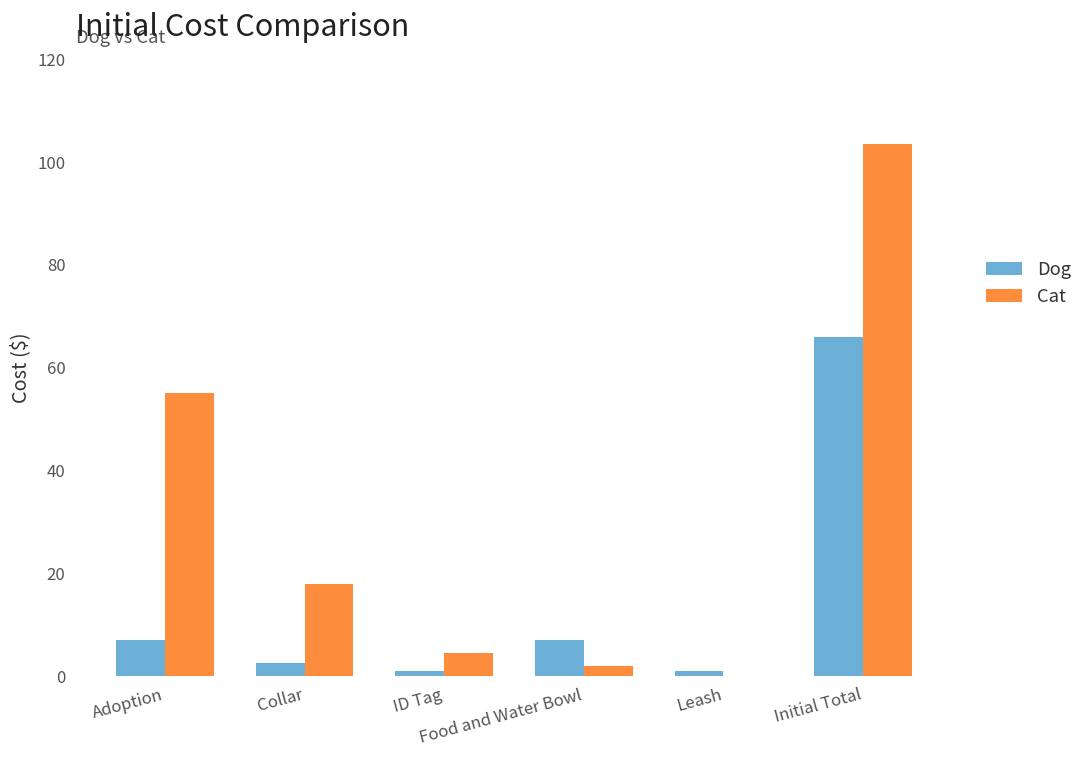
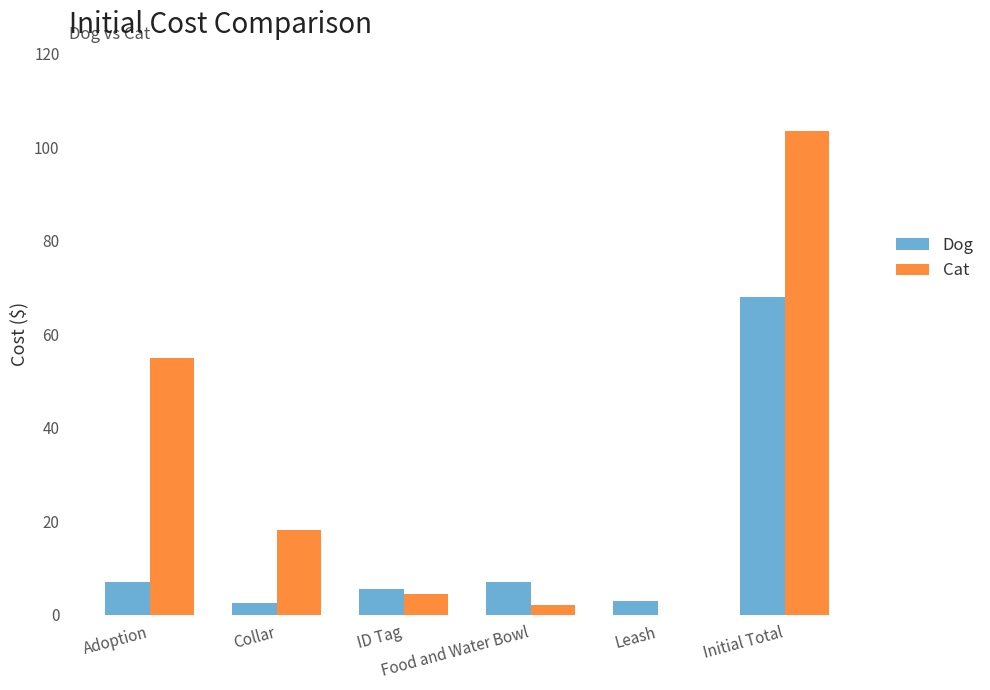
Dog, ID Tag: 1 -> 6
Dog, Leash: 1 -> 3
Dog, Initial Total: 66 -> 68
